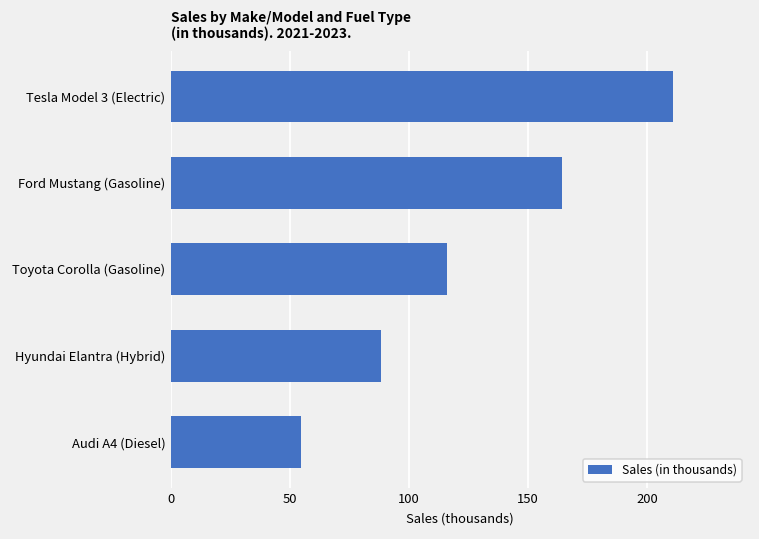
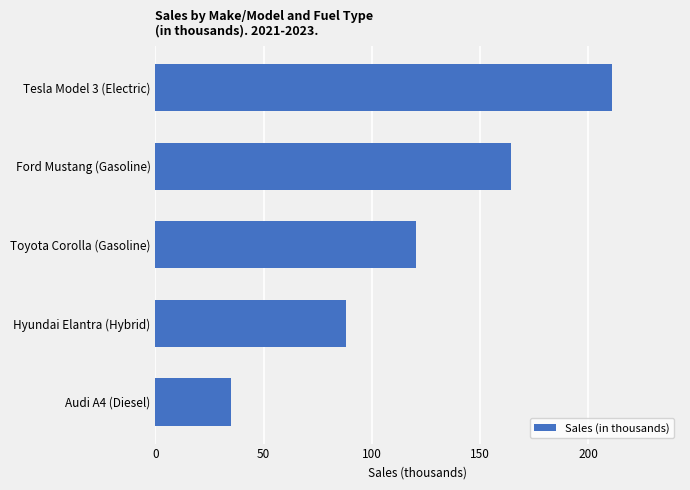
Toyota Corolla (Gasoline): 116 -> 121
Audi A4 (Diesel): 55 -> 35
